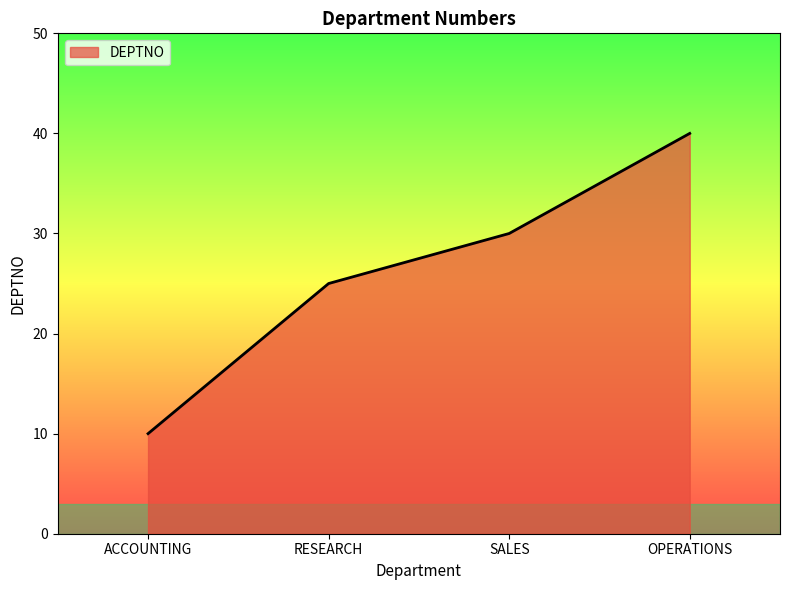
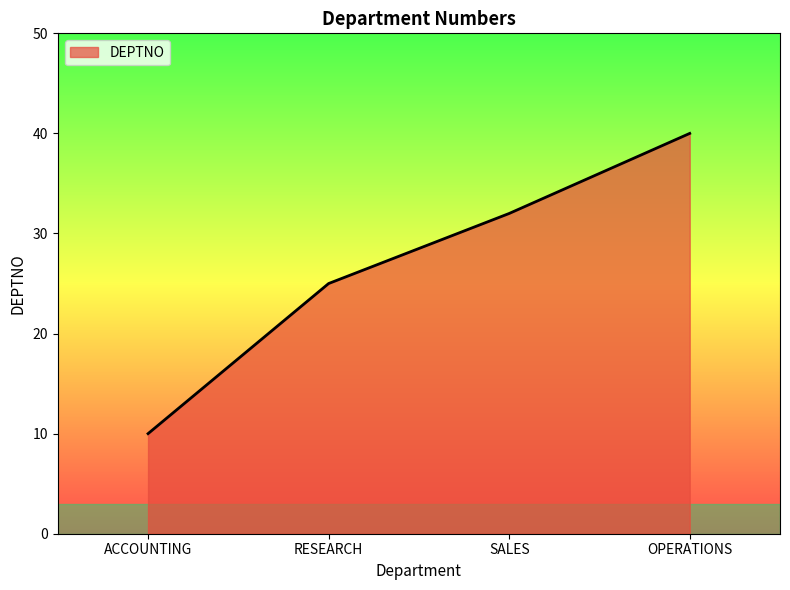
SALES: 30 -> 32
